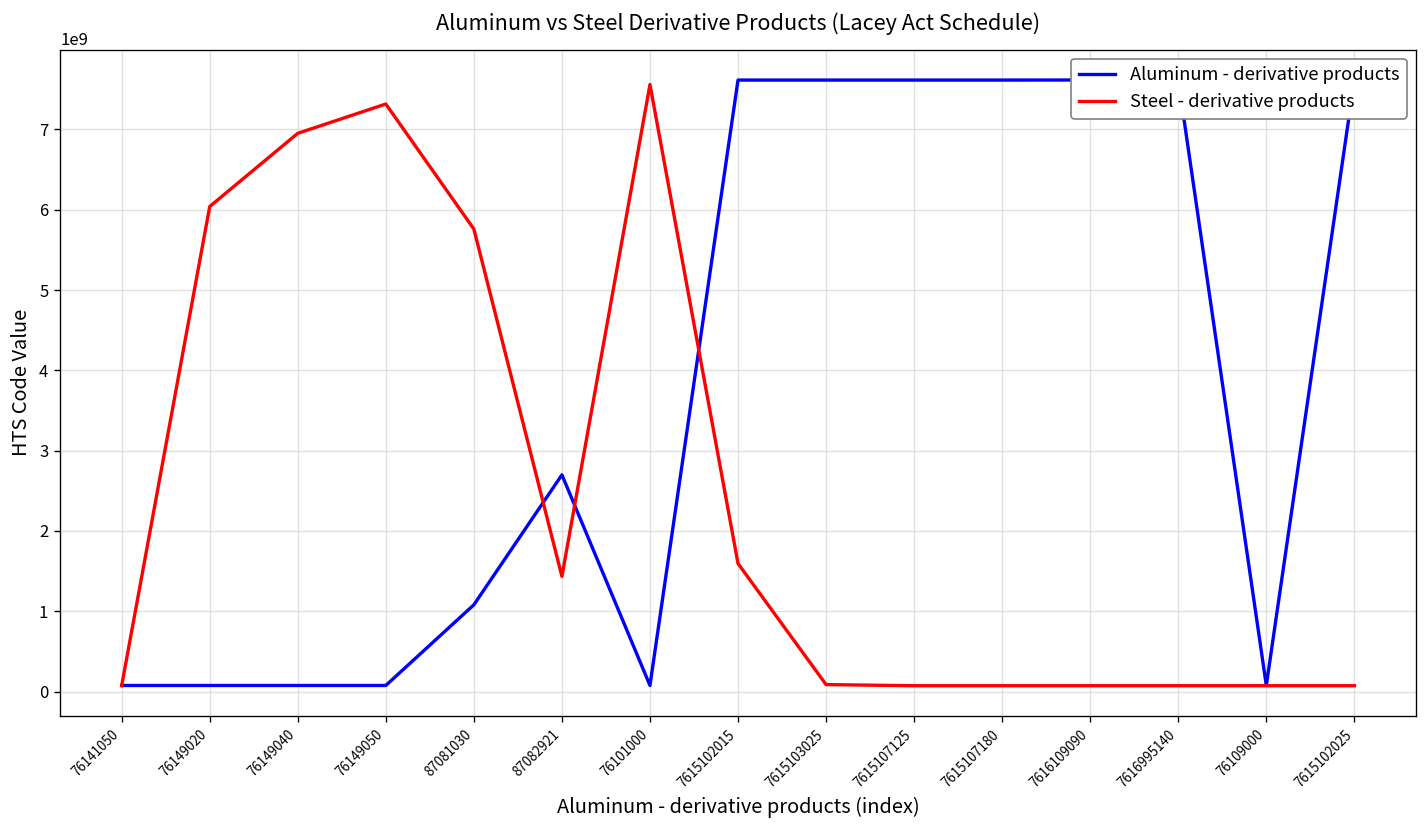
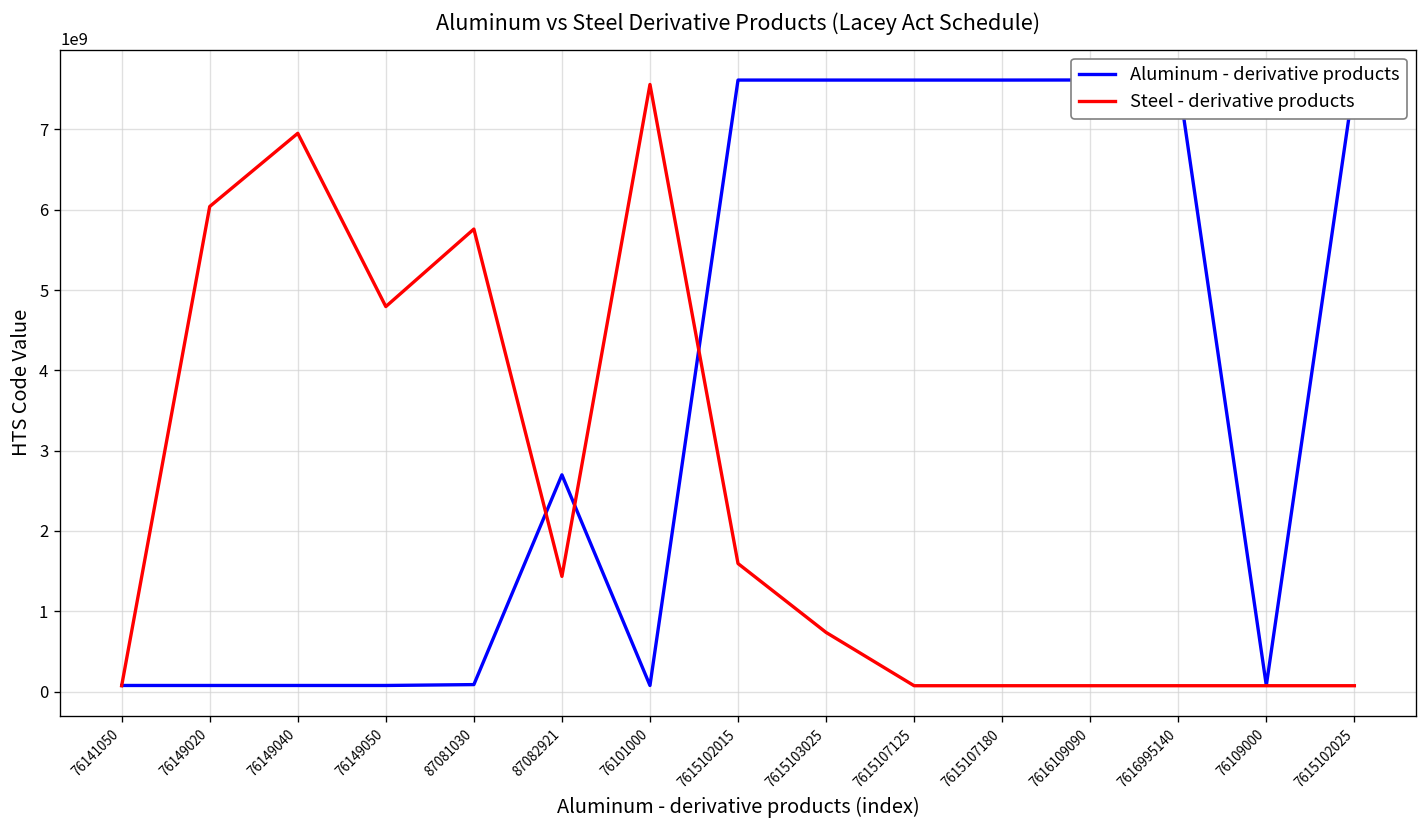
Steel - derivative products, 76149050: 7300000000 -> 4800000000
Aluminum - derivative products, 87081030: 1100000000 -> 100000000
Steel - derivative products, 7615103025: 100000000 -> 700000000
